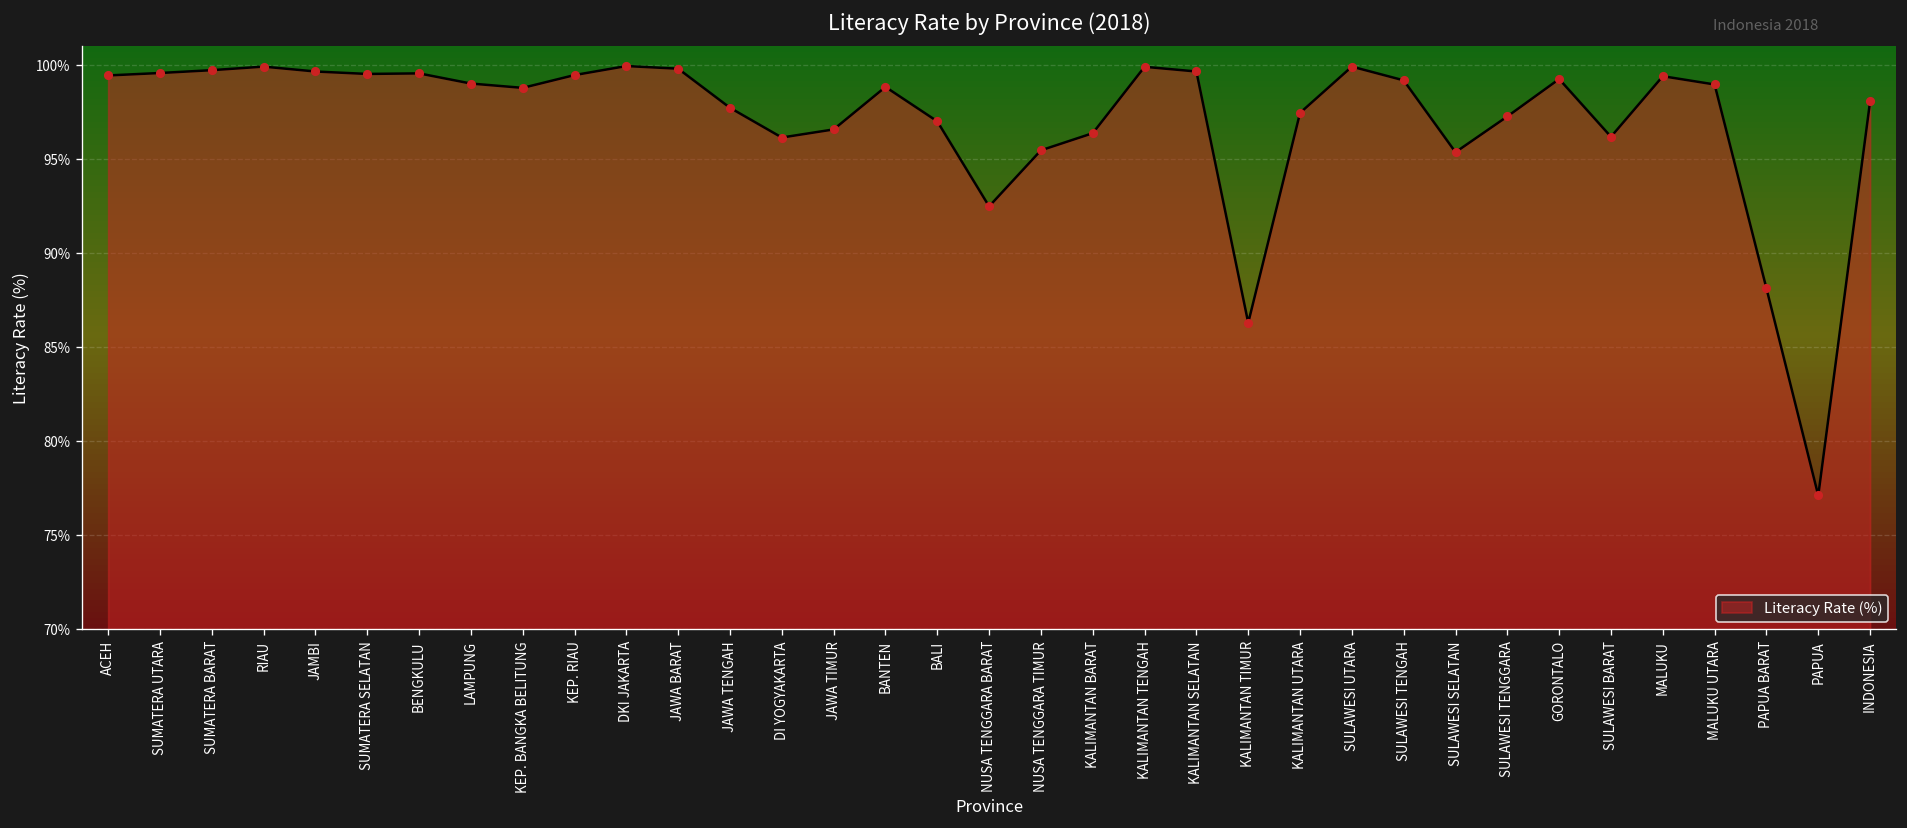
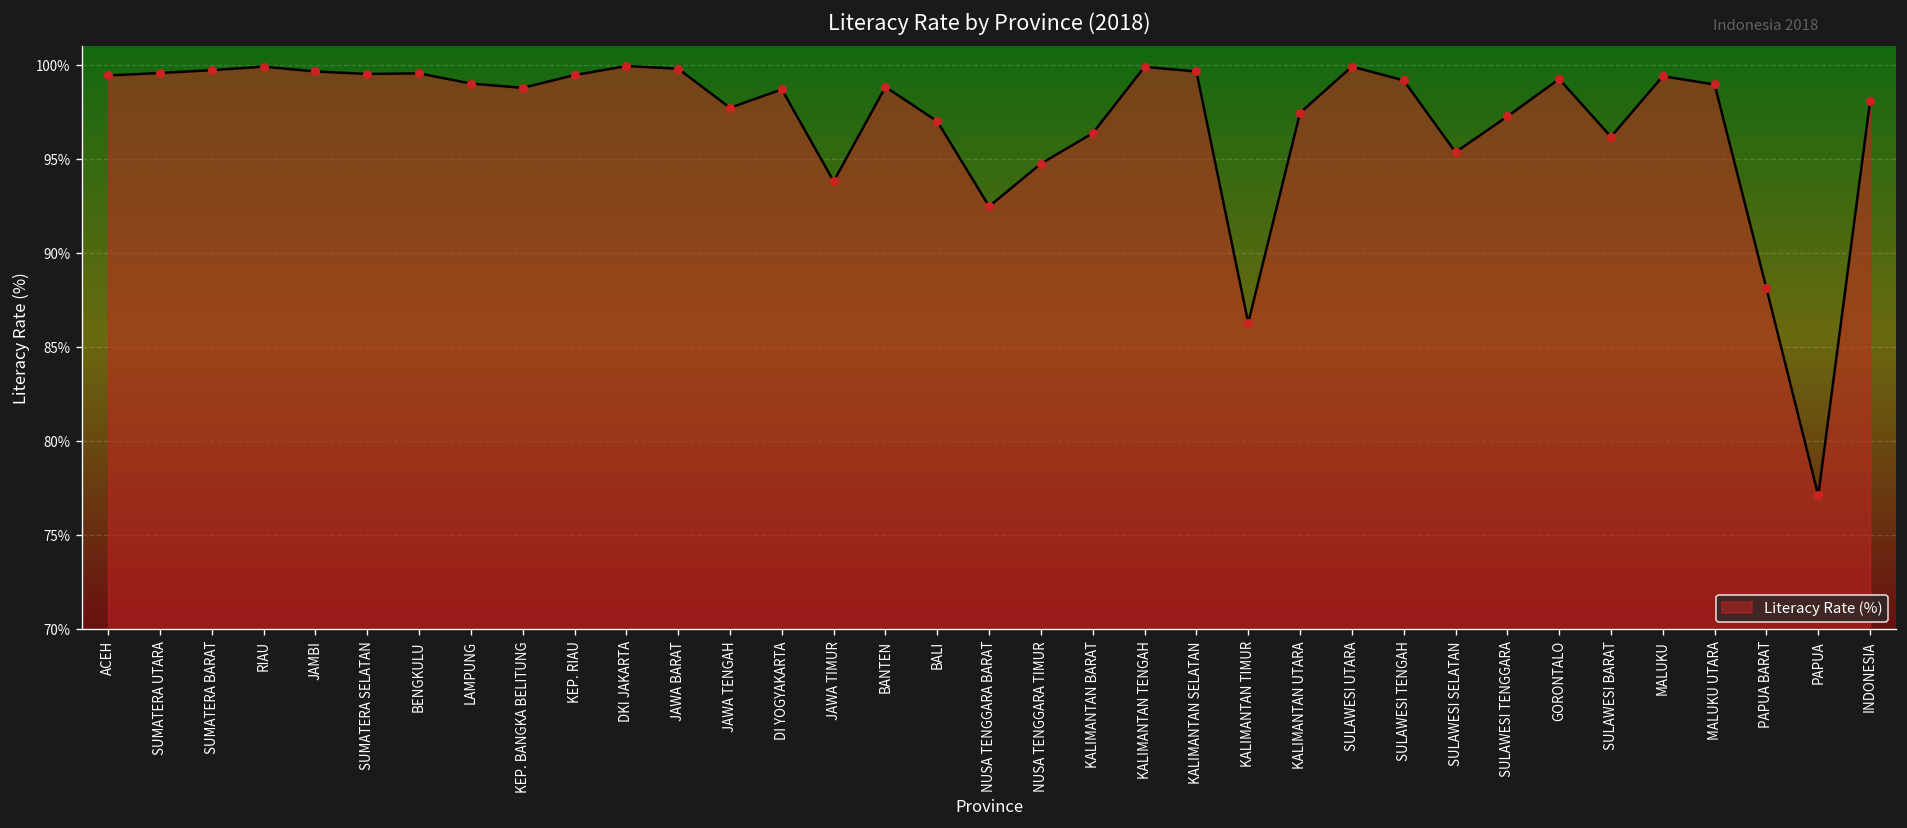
DI YOGYAKARTA: 96.2% -> 98.7%
JAWA TIMUR: 96.6% -> 93.8%
NUSA TENGGARA TIMUR: 95.5% -> 94.8%
